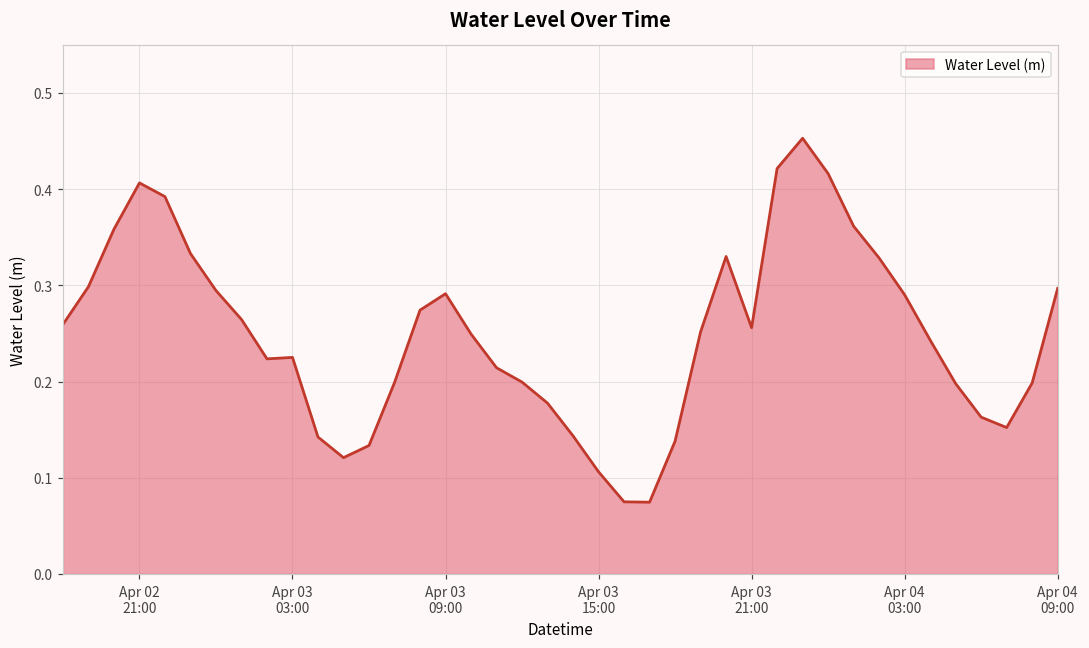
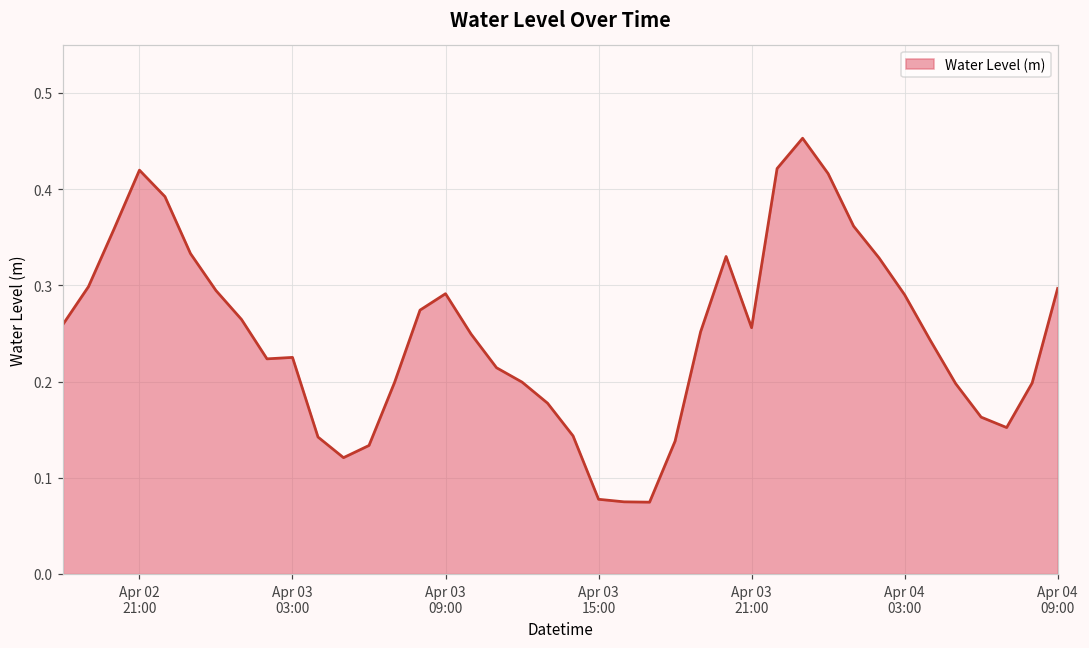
Apr 02 21:00: 0.41 -> 0.42
Apr 03 15:00: 0.11 -> 0.08
